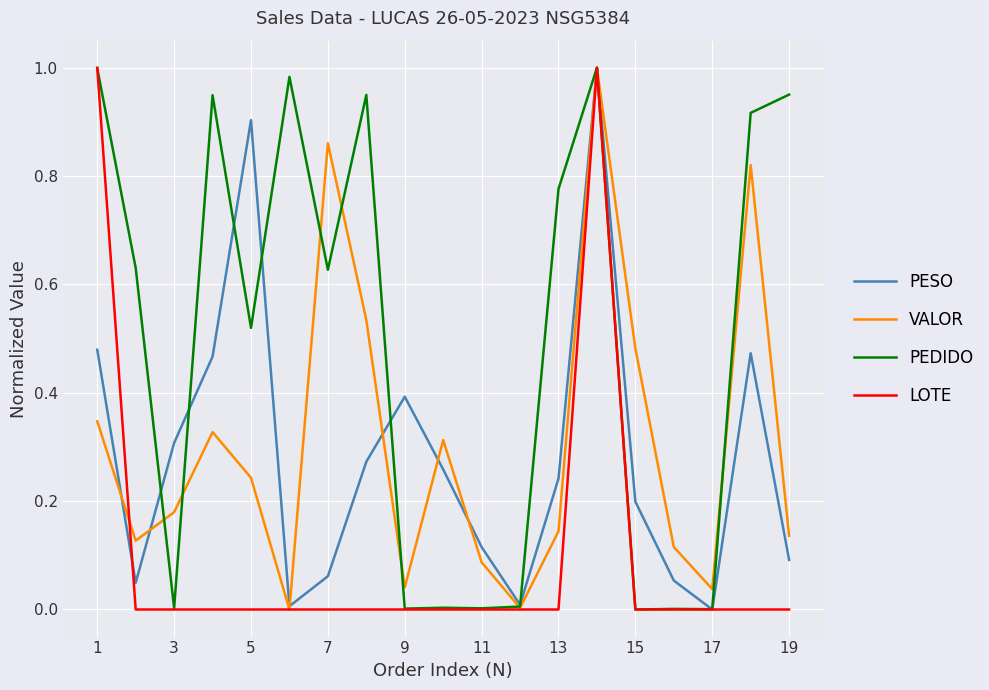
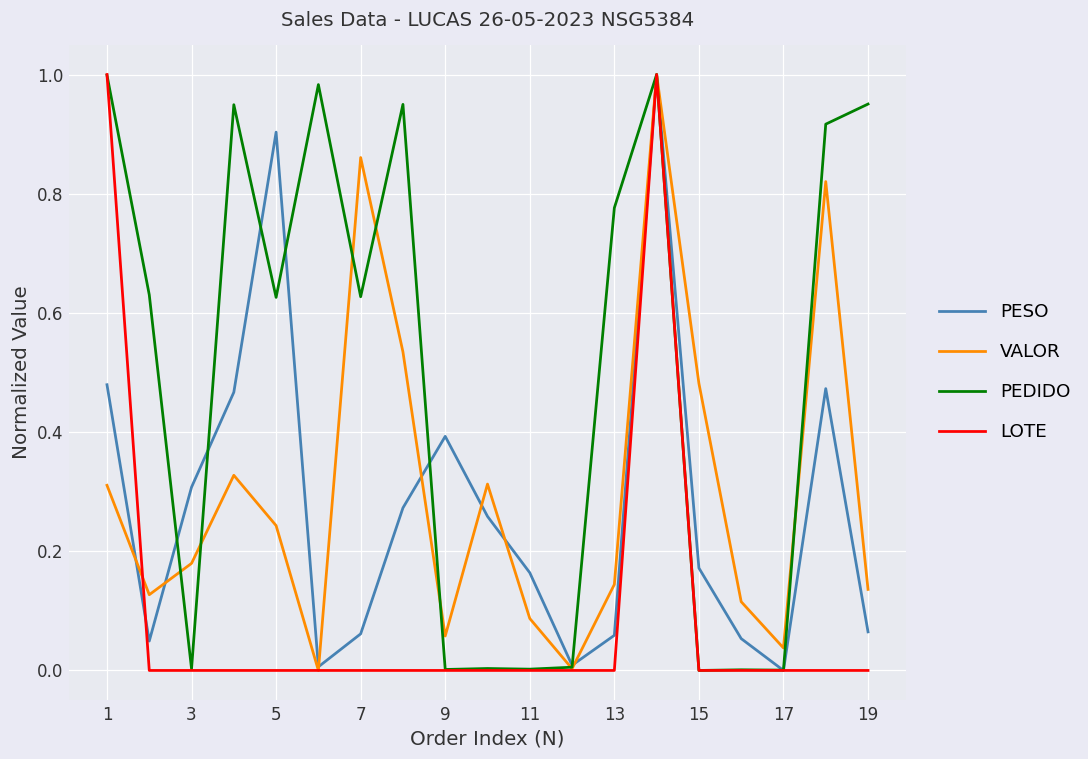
VALOR, 1: 0.35 -> 0.31
PEDIDO, 5: 0.52 -> 0.63
VALOR, 9: 0.04 -> 0.06
PESO, 11: 0.12 -> 0.16
PESO, 13: 0.24 -> 0.06
PESO, 15: 0.20 -> 0.17
PESO, 19: 0.09 -> 0.06
